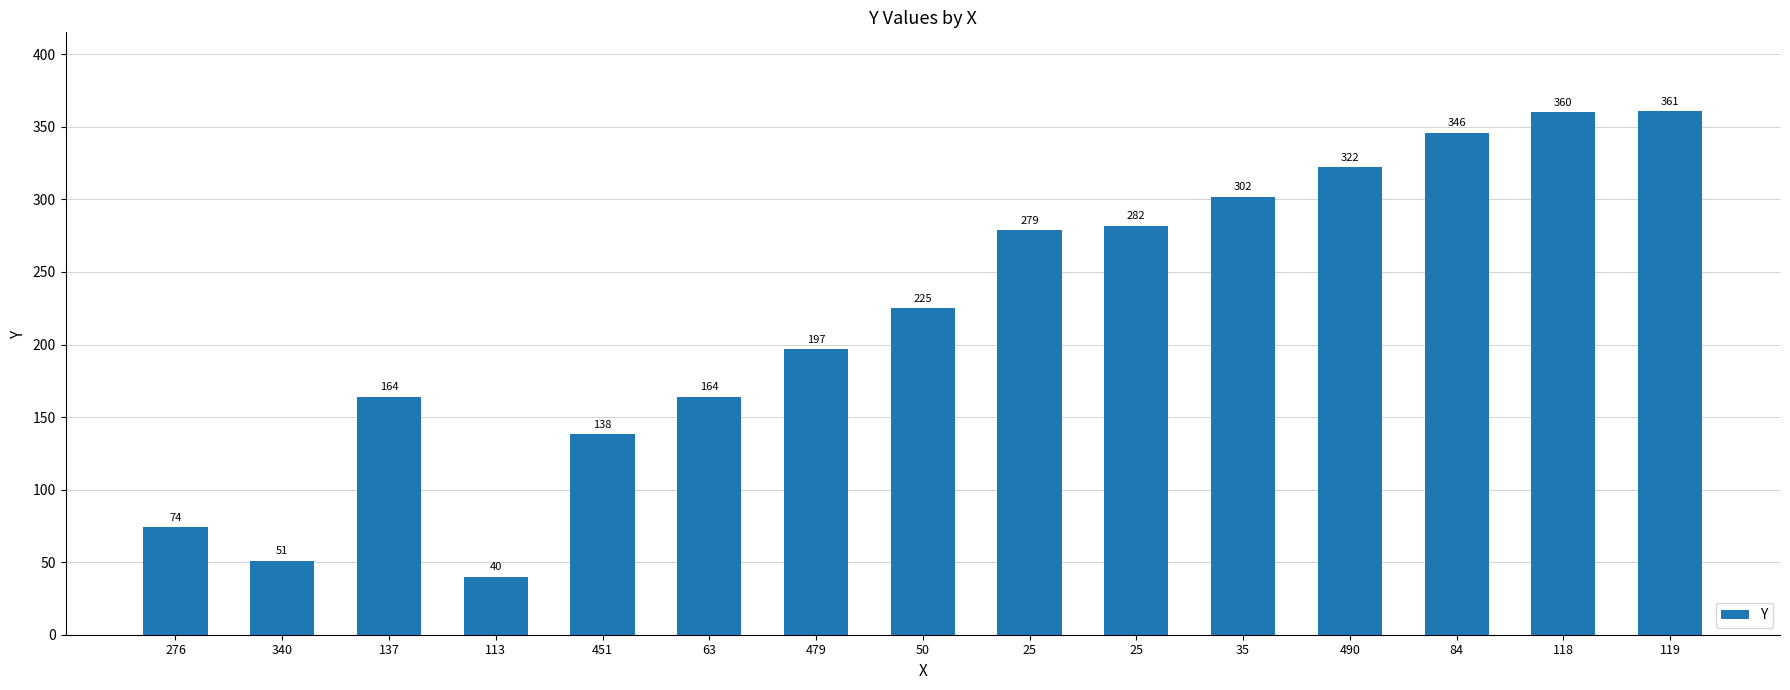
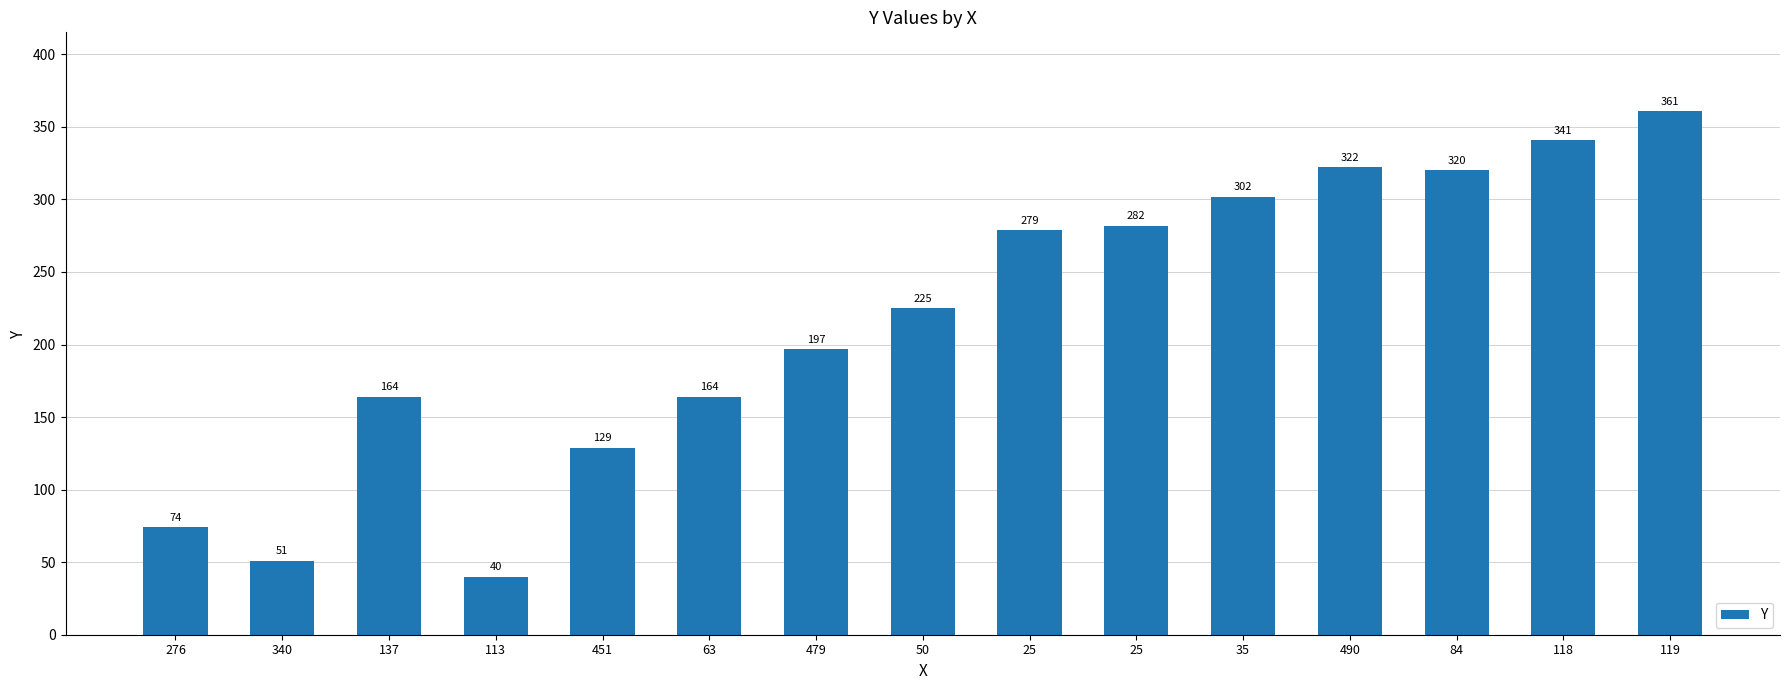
451: 138 -> 129
84: 346 -> 320
118: 360 -> 341
